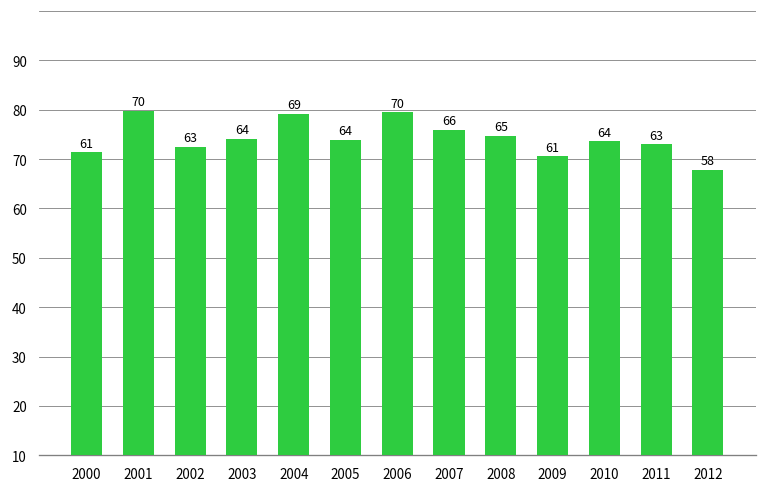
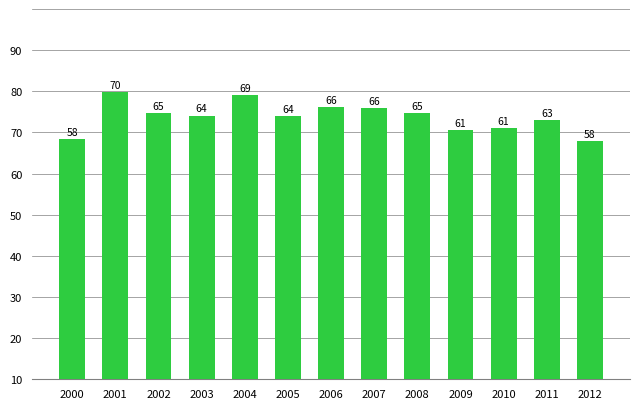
2000: 61 -> 58
2002: 63 -> 65
2006: 70 -> 66
2010: 64 -> 61
